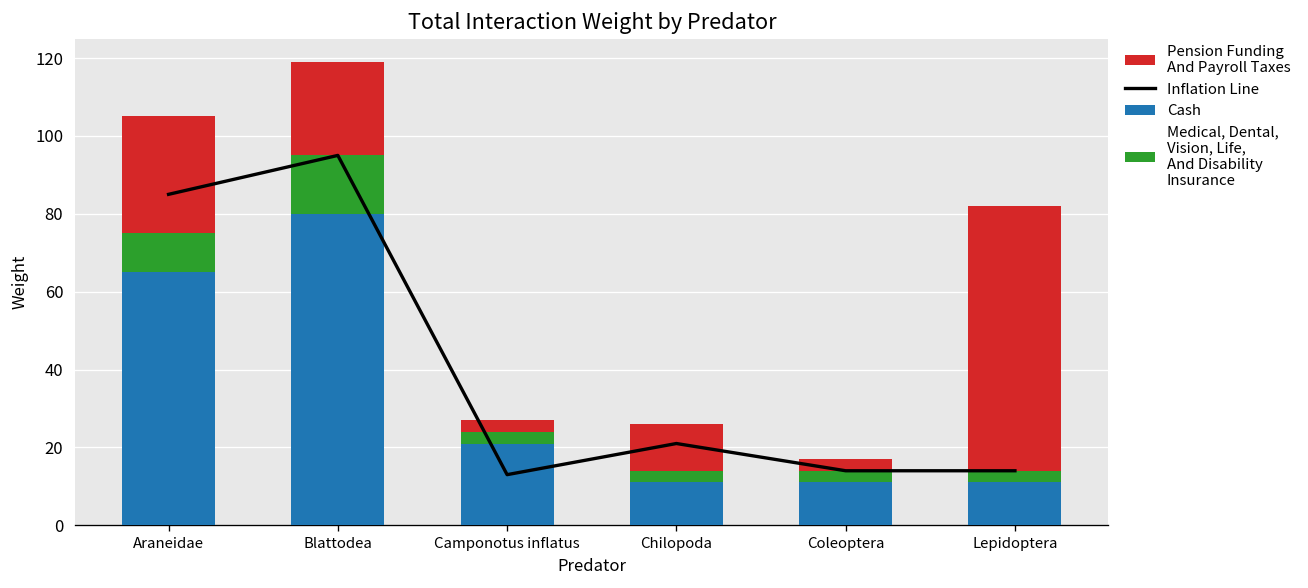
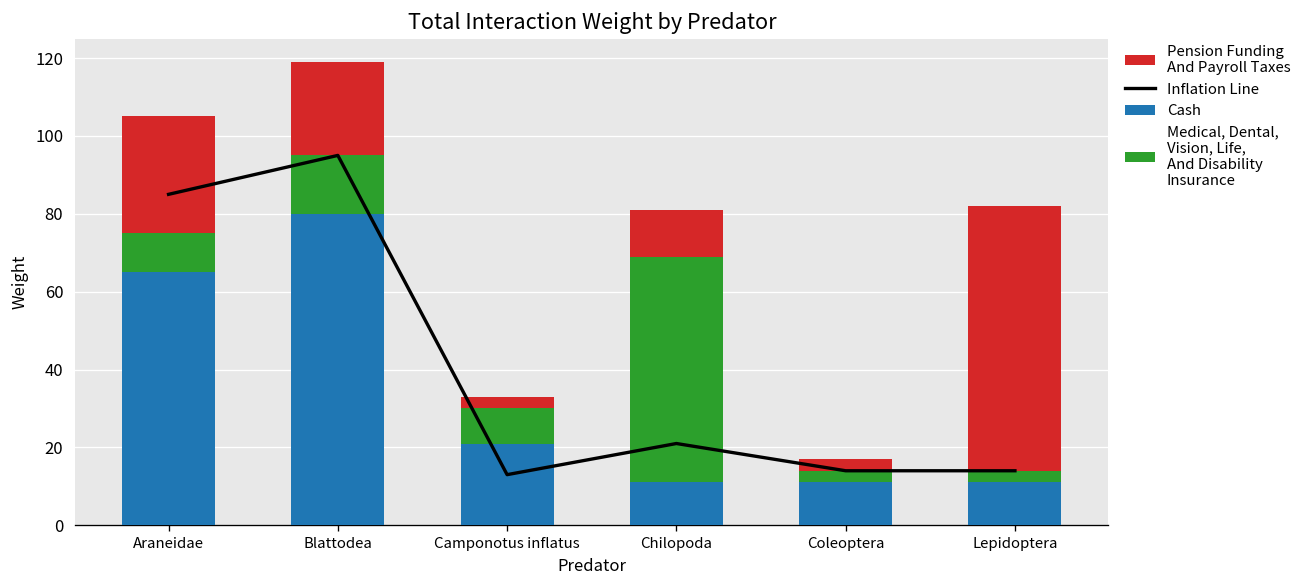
Medical, Dental, Vision, Life, And Disability Insurance, Camponotus inflatus: 3 -> 9
Medical, Dental, Vision, Life, And Disability Insurance, Chilopoda: 3 -> 58
